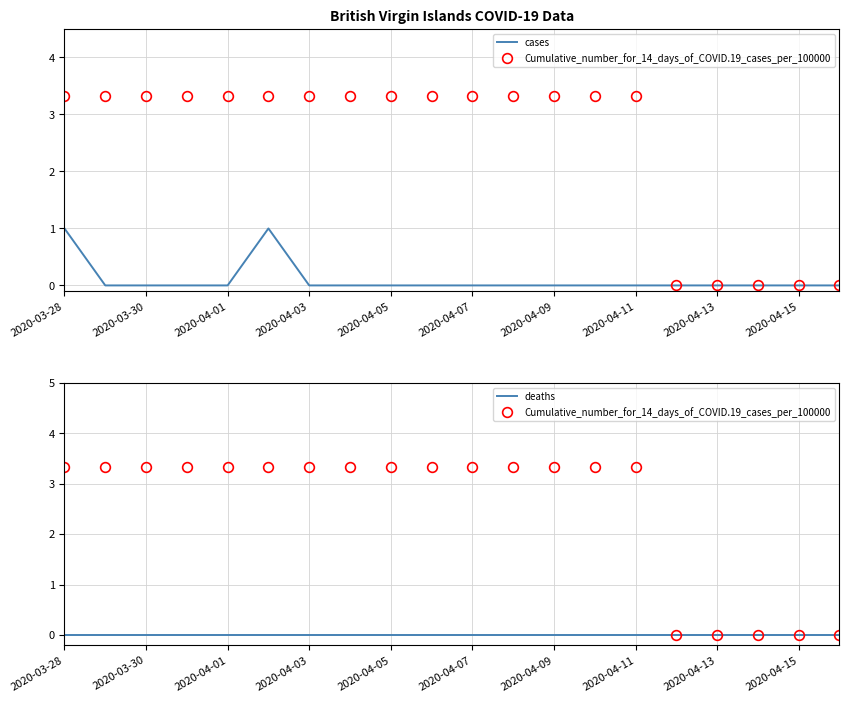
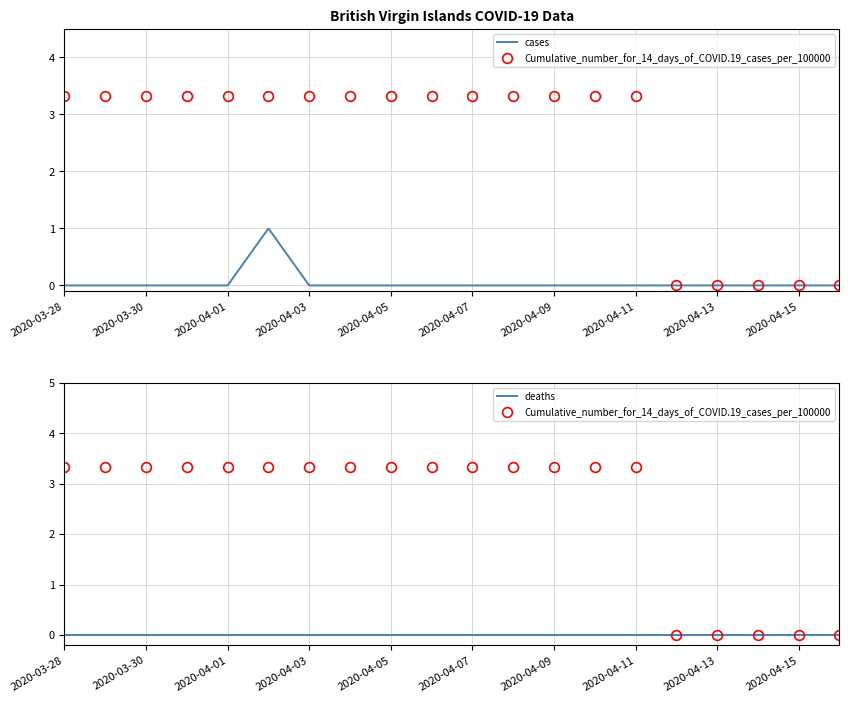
British Virgin Islands COVID-19 Data, cases, 2020-03-28: 1 -> 0
